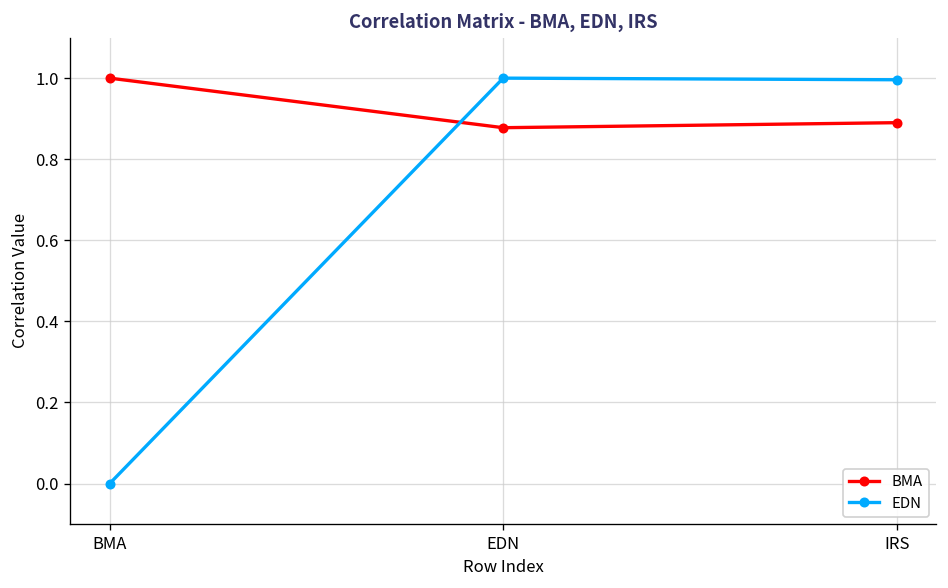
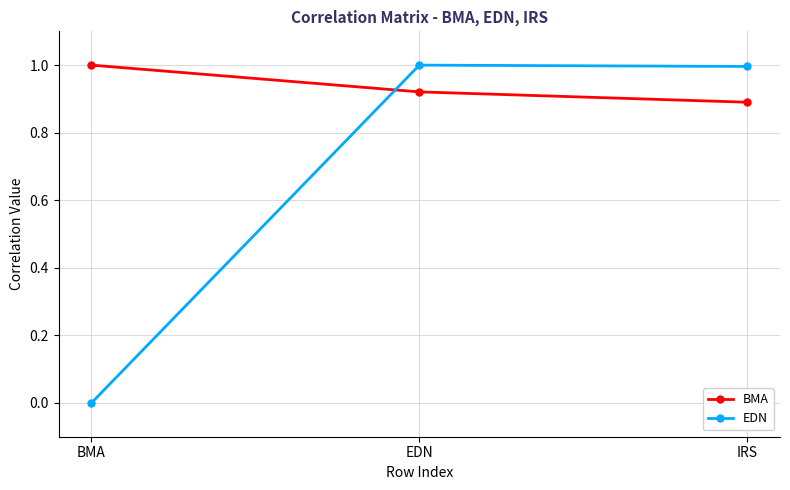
BMA, EDN: 0.88 -> 0.92
